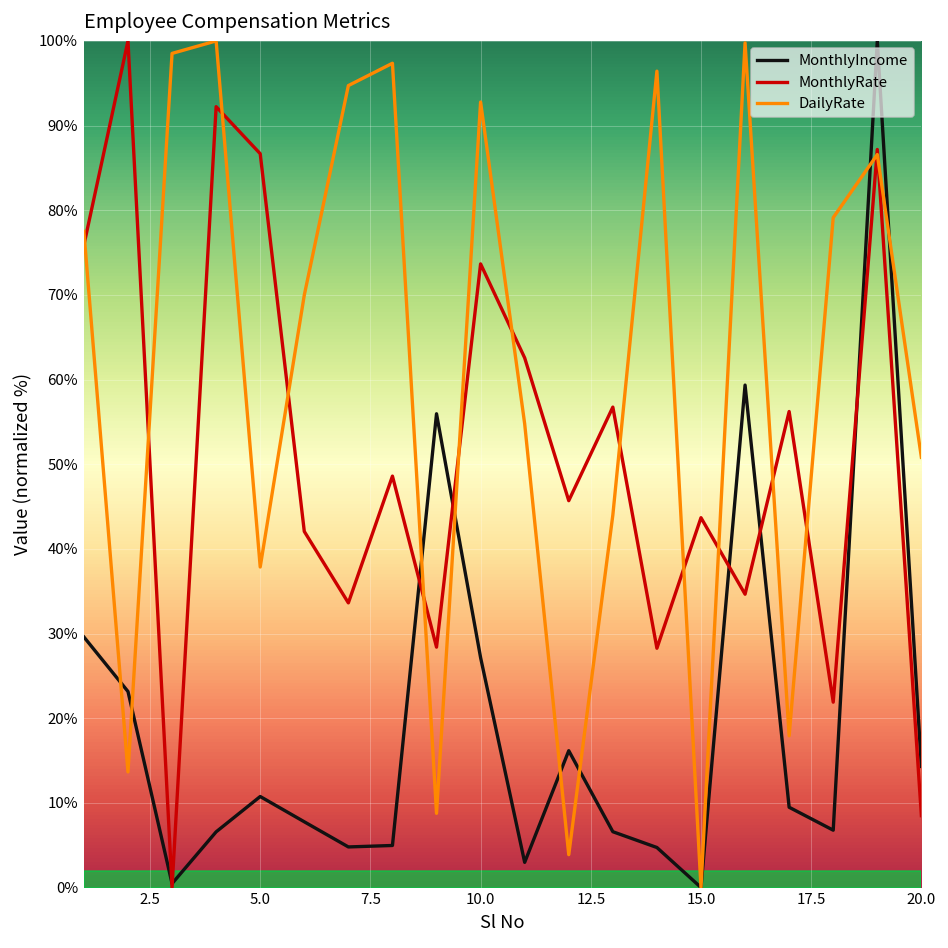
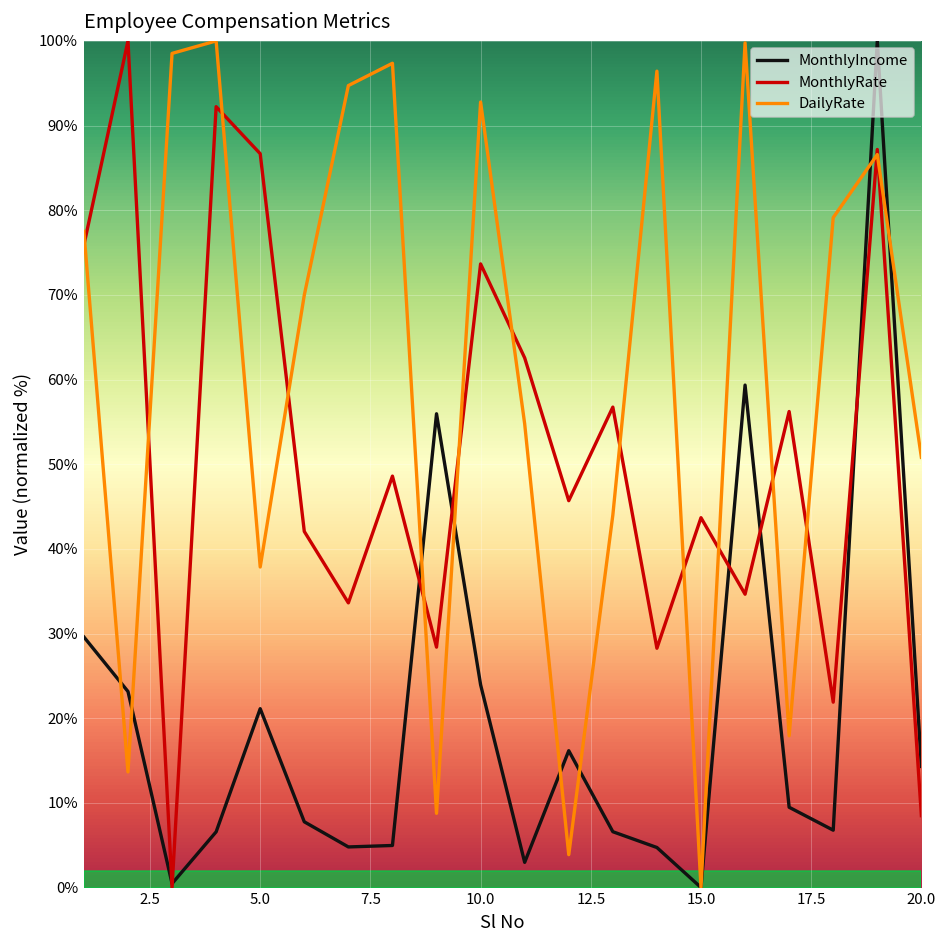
MonthlyIncome, 5.0: 11% -> 21%
MonthlyIncome, 10.0: 27% -> 24%
